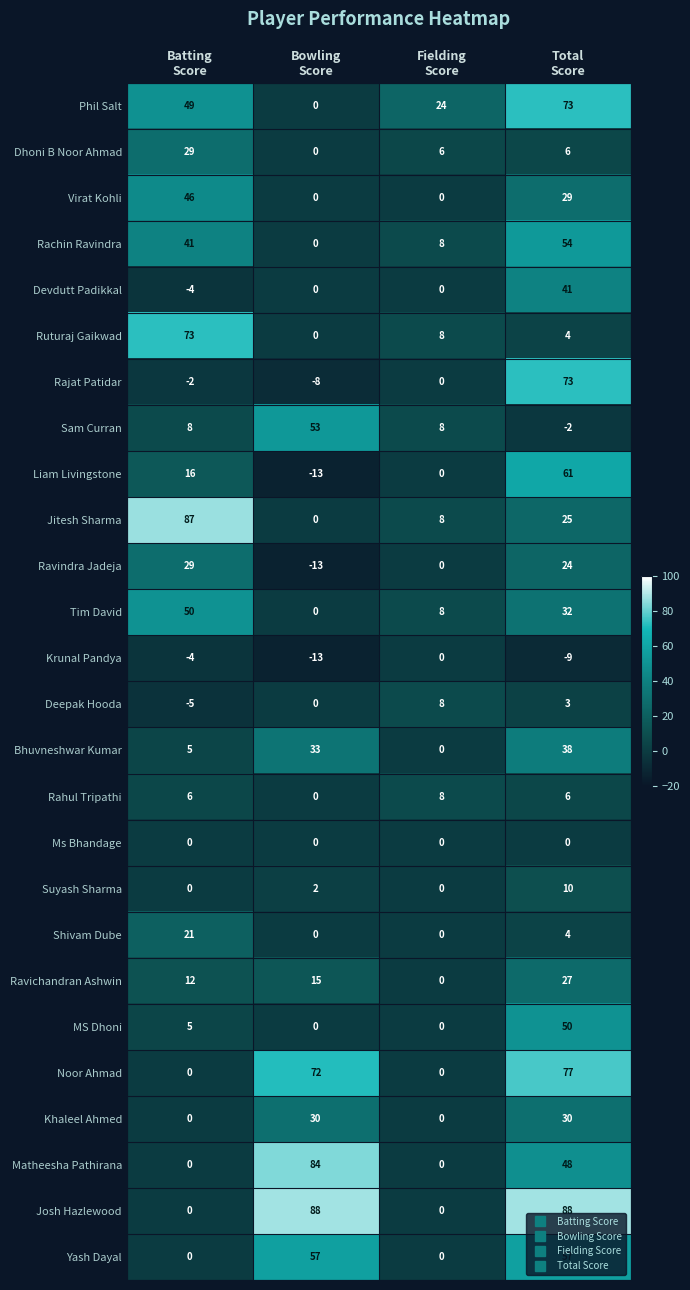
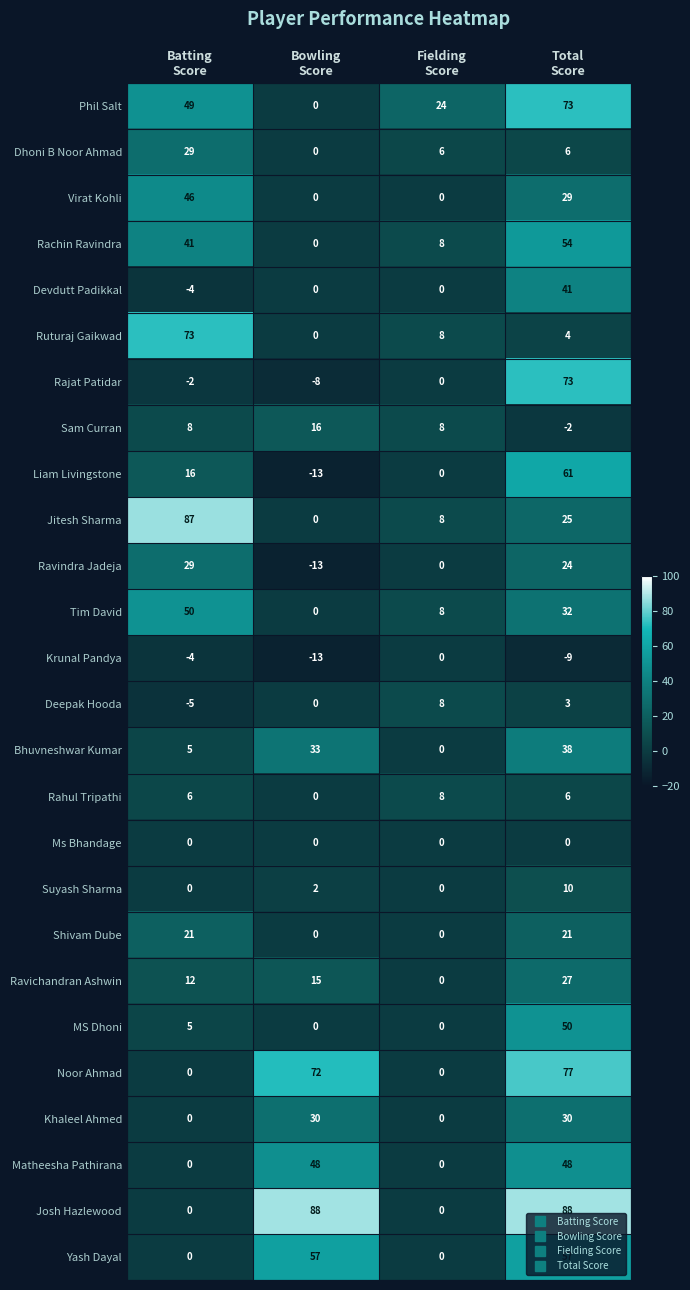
Sam Curran, Bowling Score: 53 -> 16
Shivam Dube, Total Score: 4 -> 21
Matheesha Pathirana, Bowling Score: 84 -> 48
